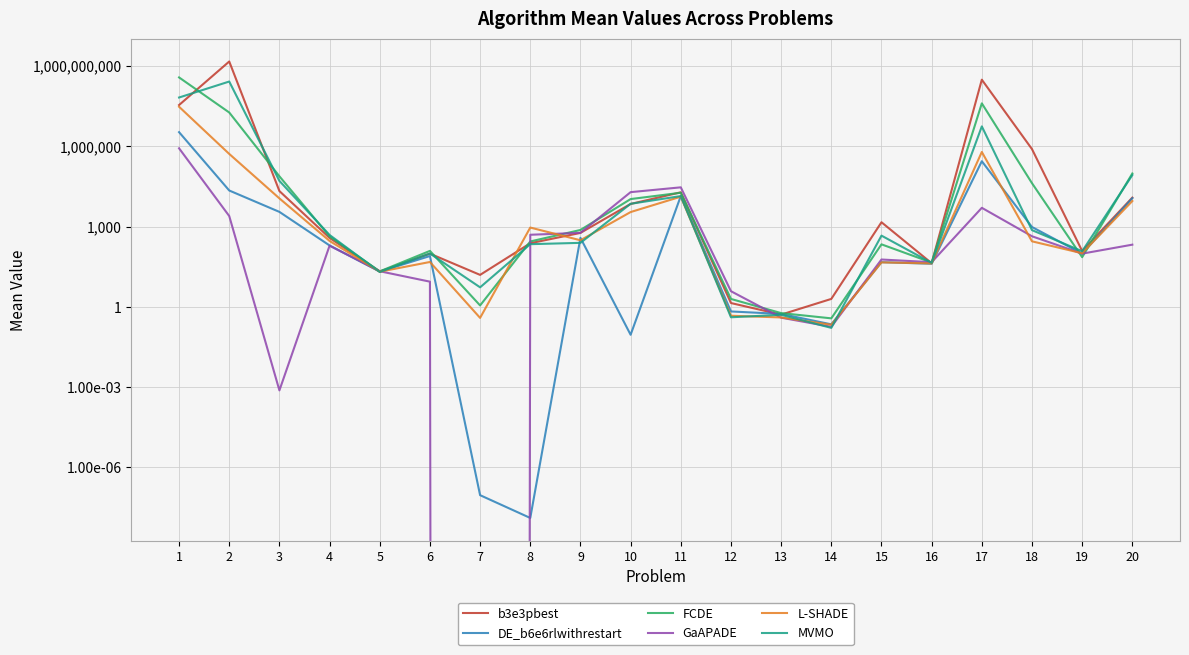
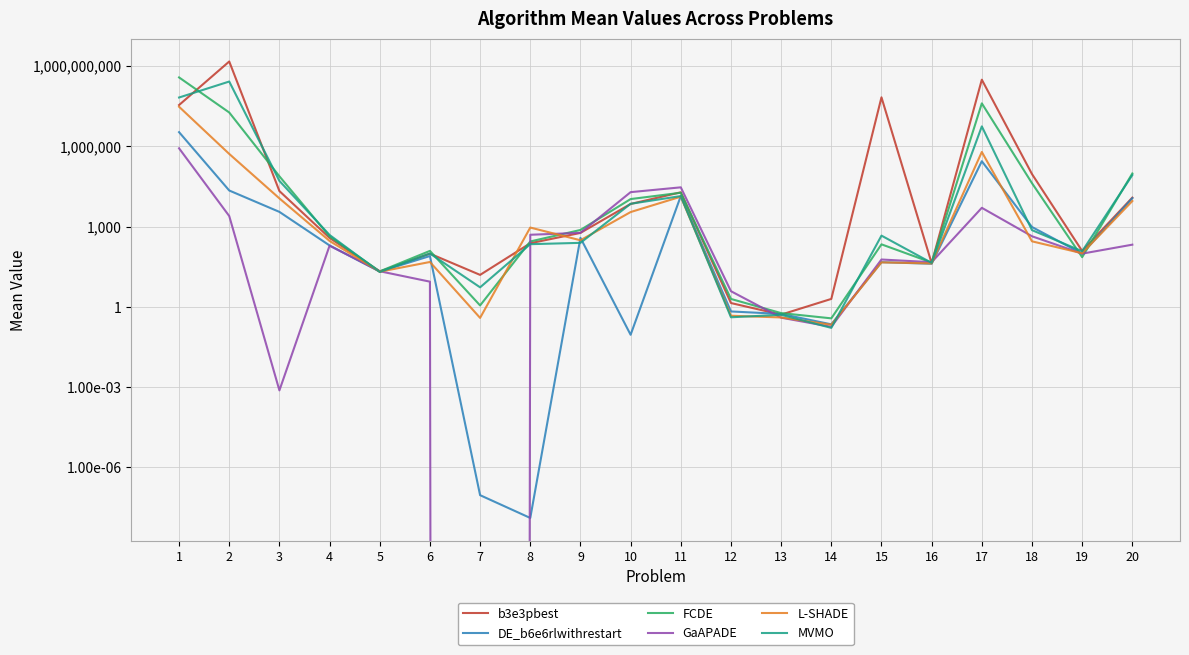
b3e3pbest, 15: 1,000 -> 70,000,000
b3e3pbest, 18: 800,000 -> 90,000
